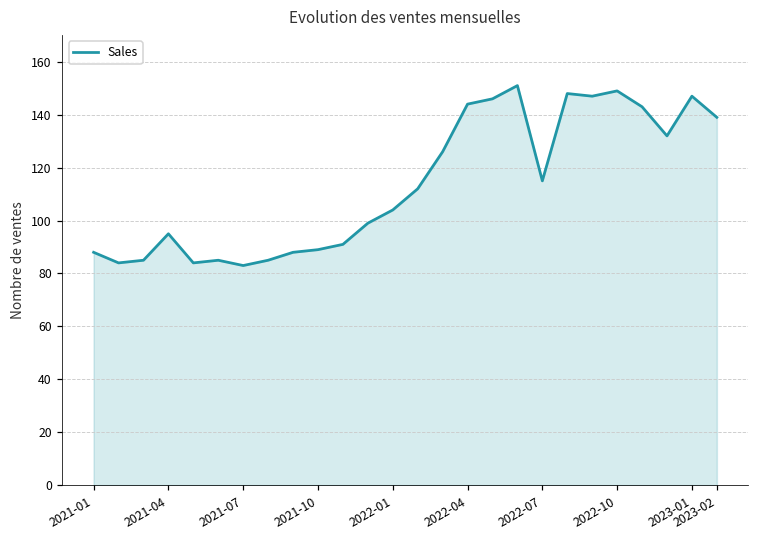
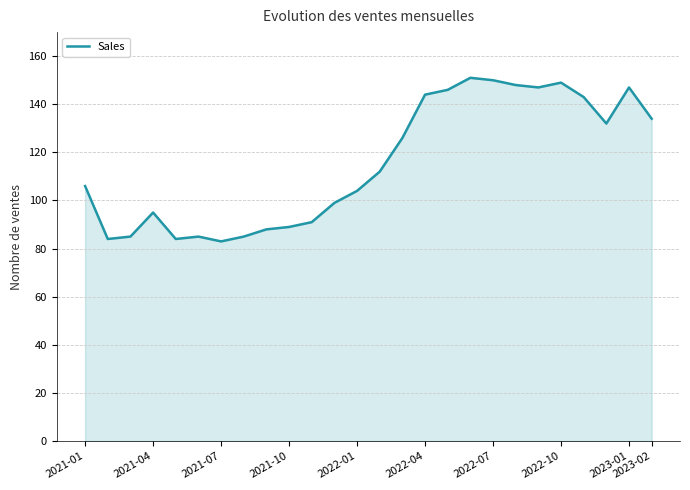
2021-01: 88 -> 106
2022-07: 115 -> 150
2023-02: 139 -> 134
